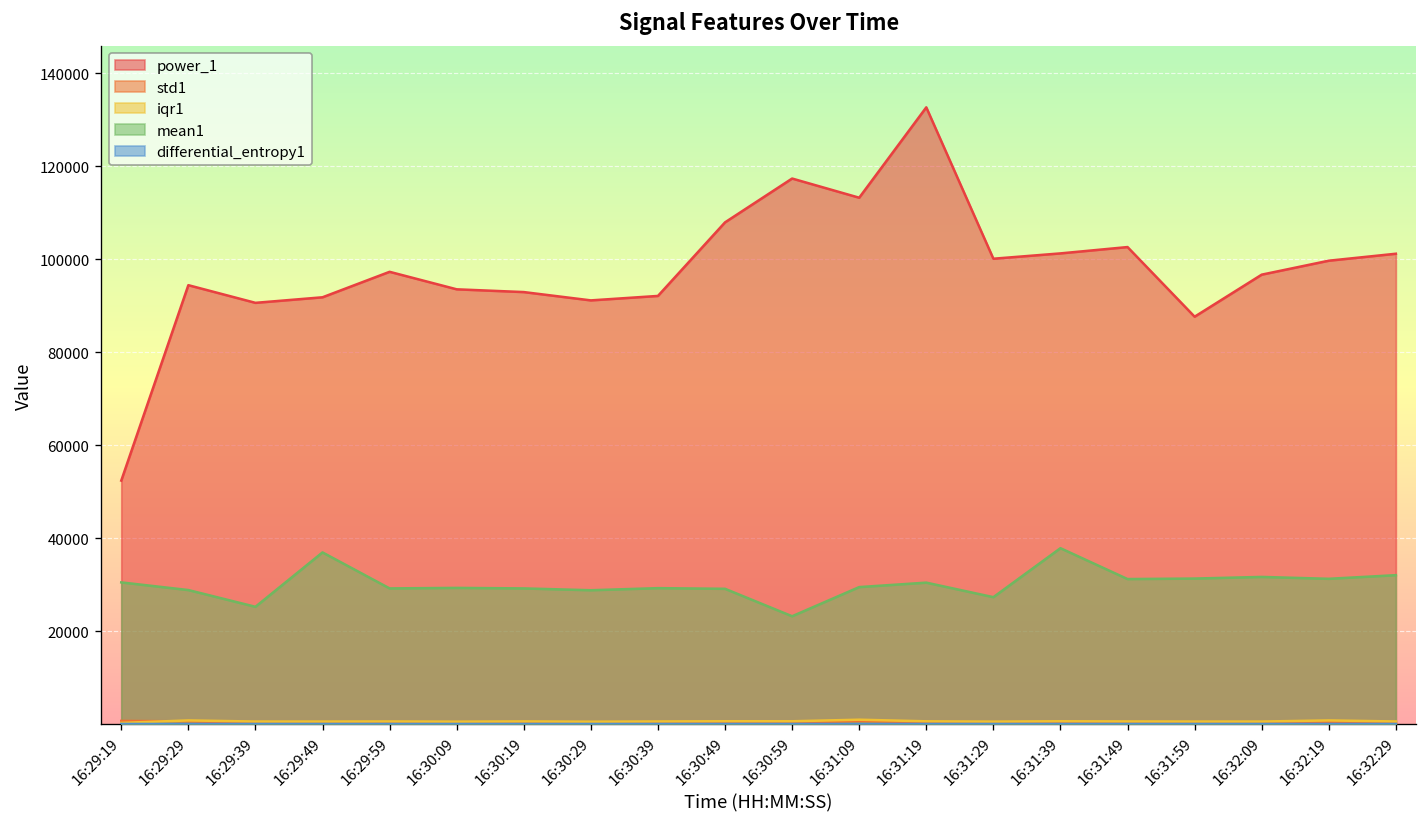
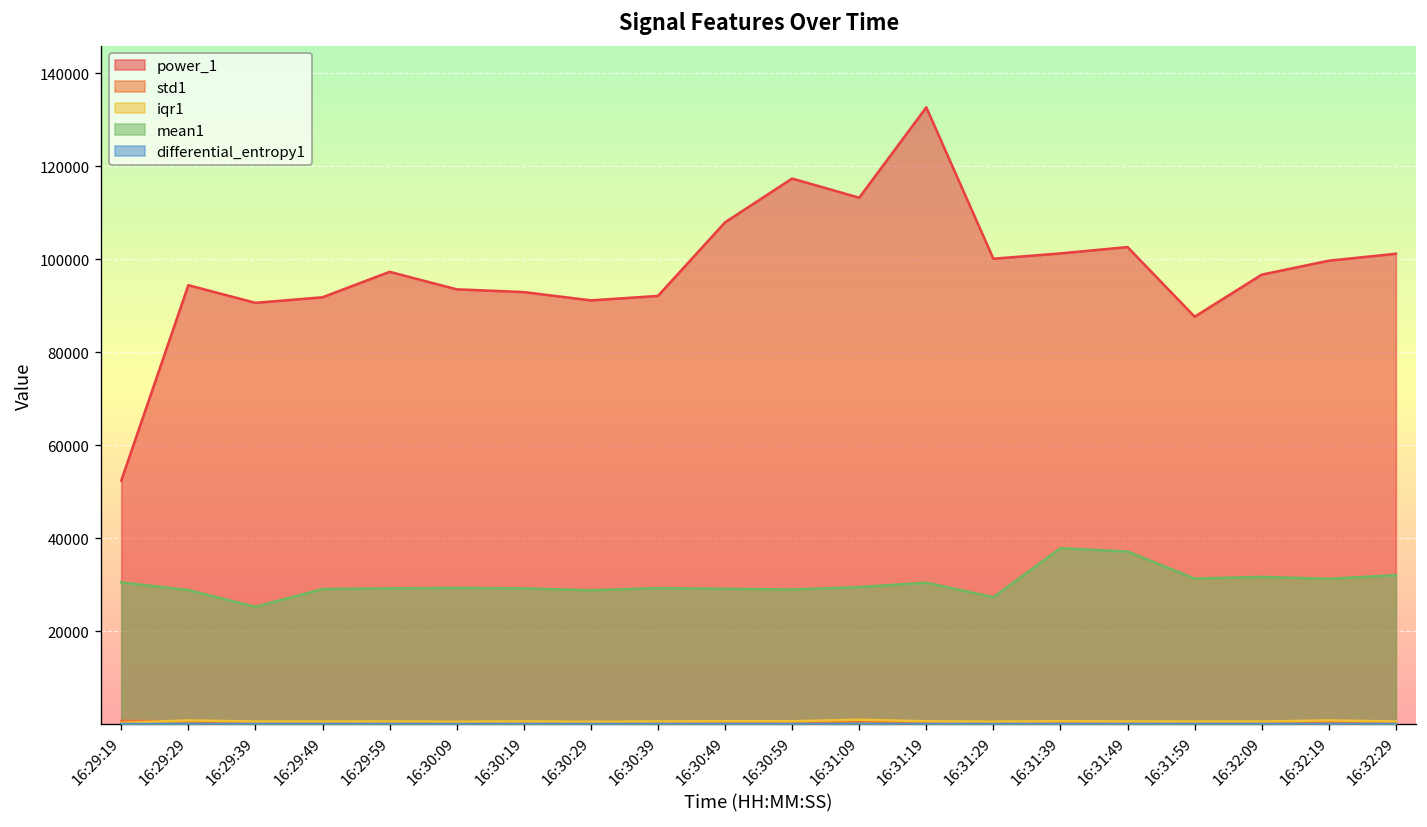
mean1, 16:29:49: 37000 -> 29000
mean1, 16:30:59: 23000 -> 29000
mean1, 16:31:49: 31000 -> 37000
